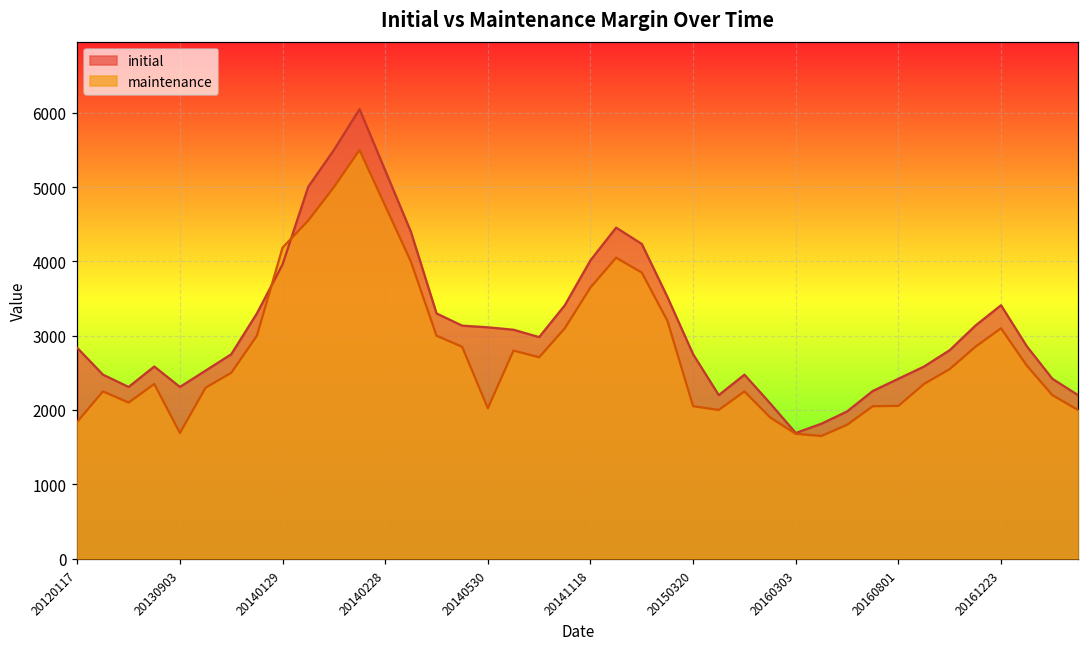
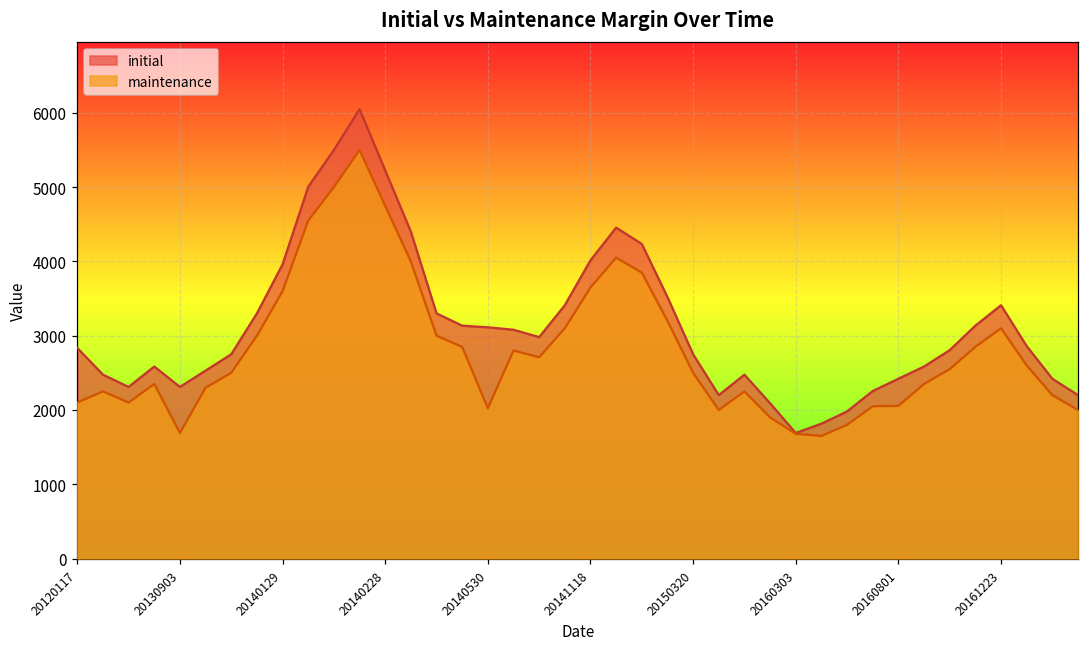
maintenance, 20120117: 1800 -> 2100
maintenance, 20140129: 4200 -> 3600
maintenance, 20150320: 2100 -> 2500
